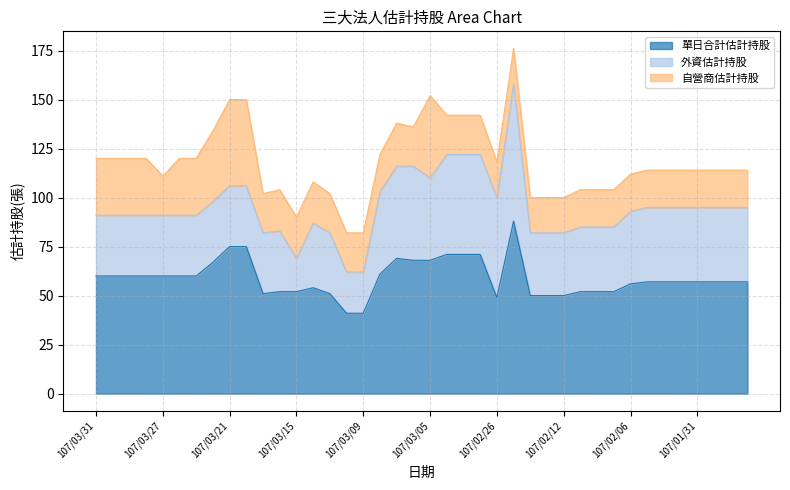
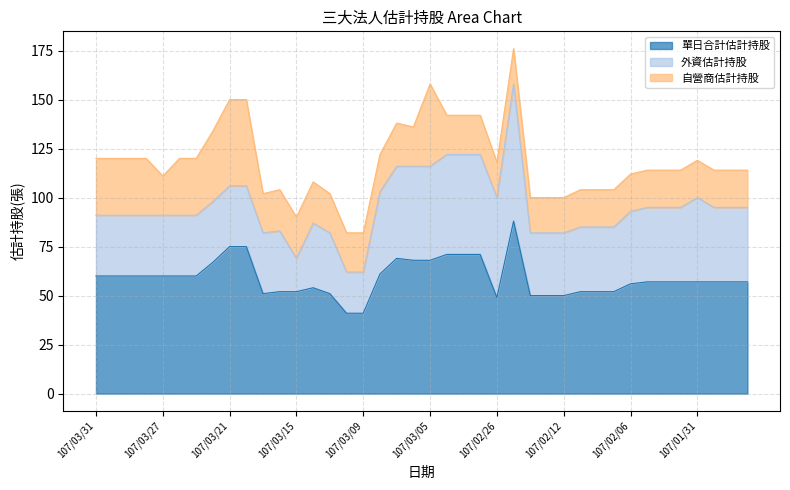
外資估計持股, 107/03/05: 42 -> 48
外資估計持股, 107/01/31: 38 -> 43
